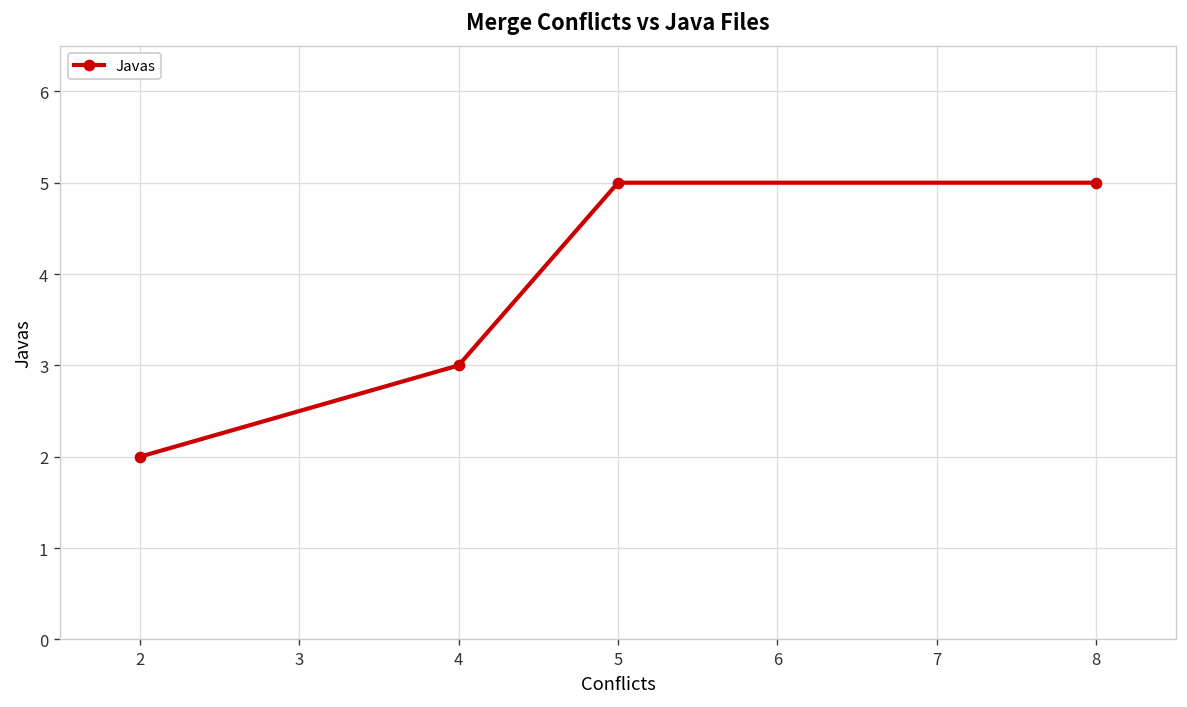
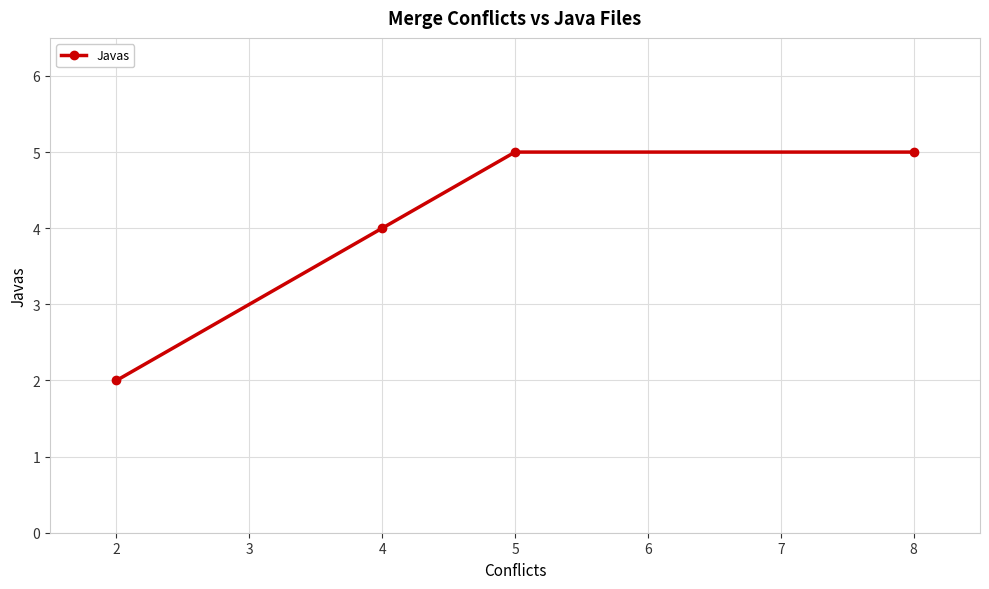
4: 3 -> 4
